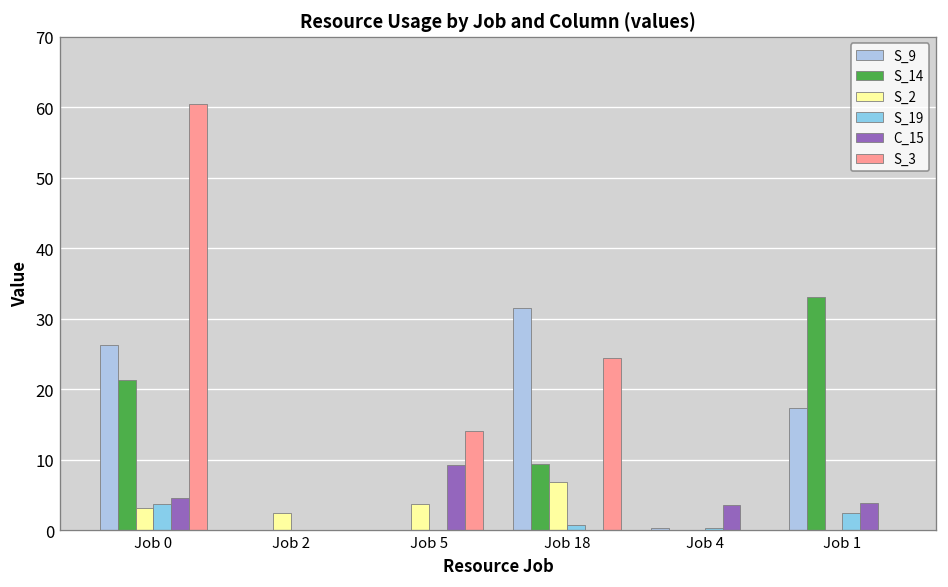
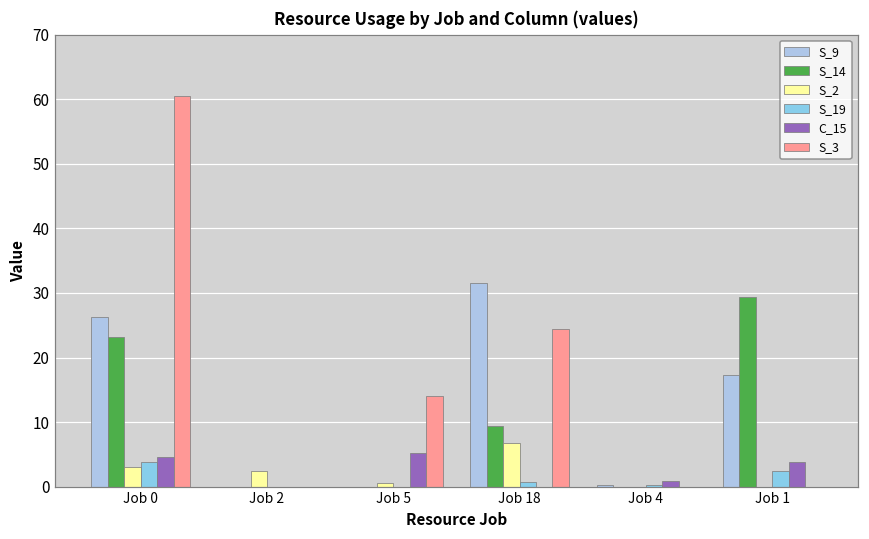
S_14, Job 0: 21 -> 23
S_2, Job 5: 4 -> 1
C_15, Job 5: 9 -> 5
C_15, Job 4: 4 -> 1
S_14, Job 1: 33 -> 29
